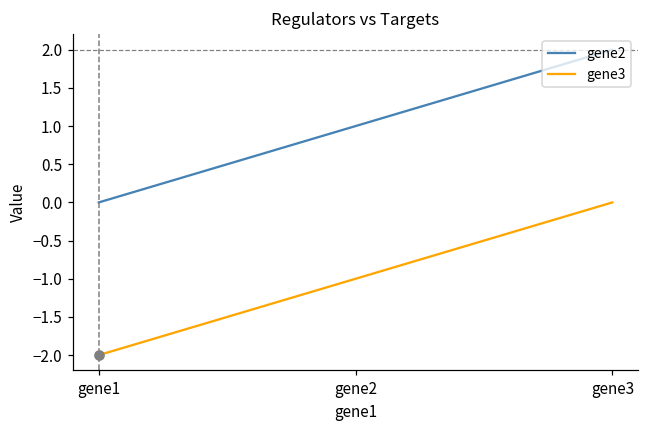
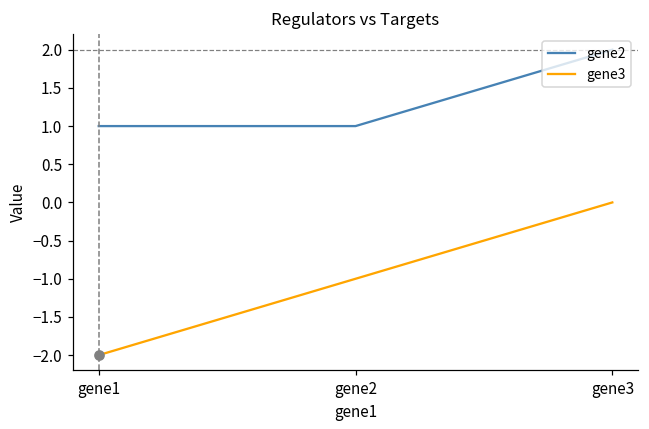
gene2, gene1: 0 -> 1
